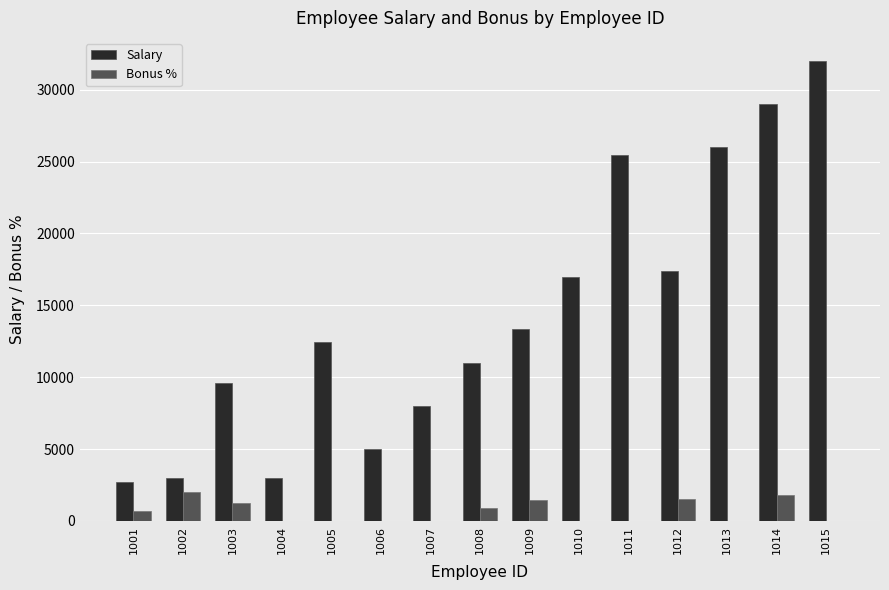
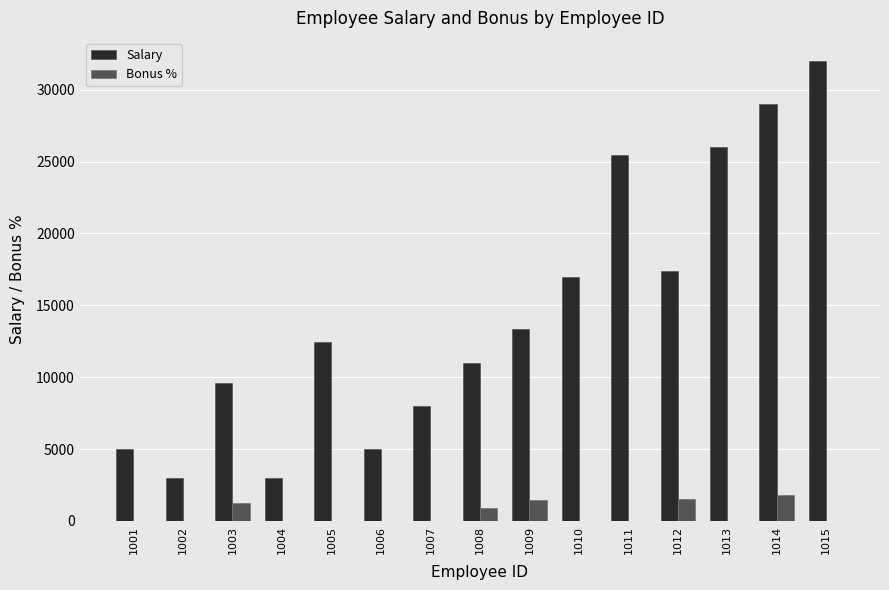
Salary, 1001: 2700 -> 5000
Bonus %, 1001: 700 -> 0
Bonus %, 1002: 2000 -> 0
